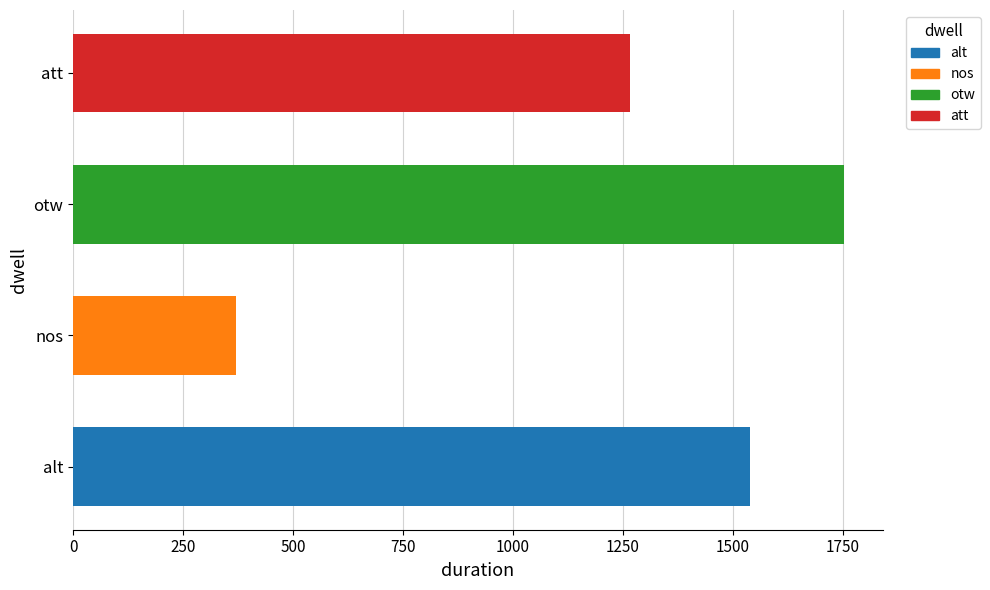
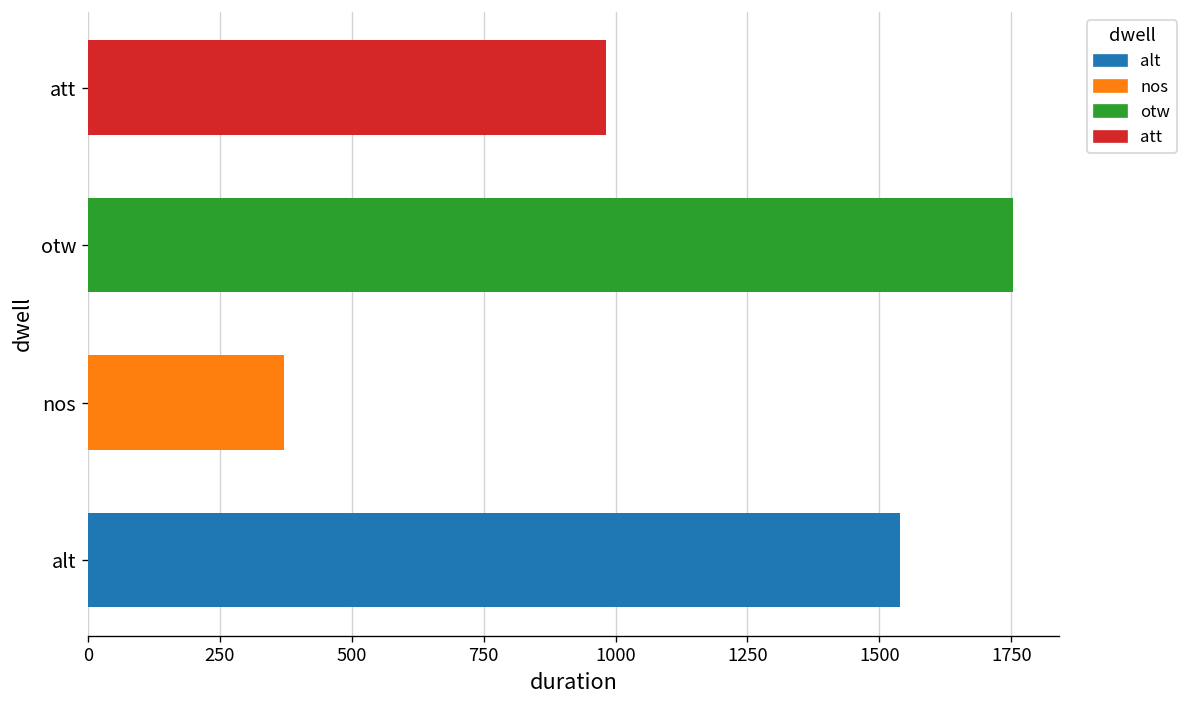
att: 1270 -> 980
